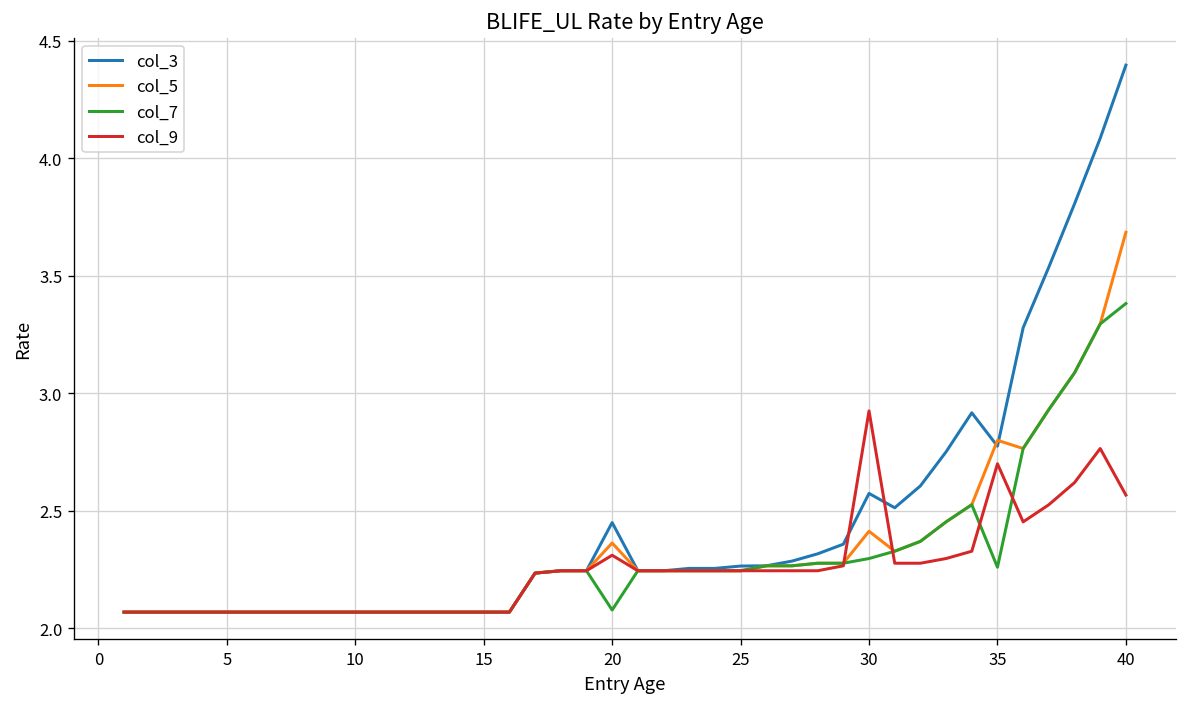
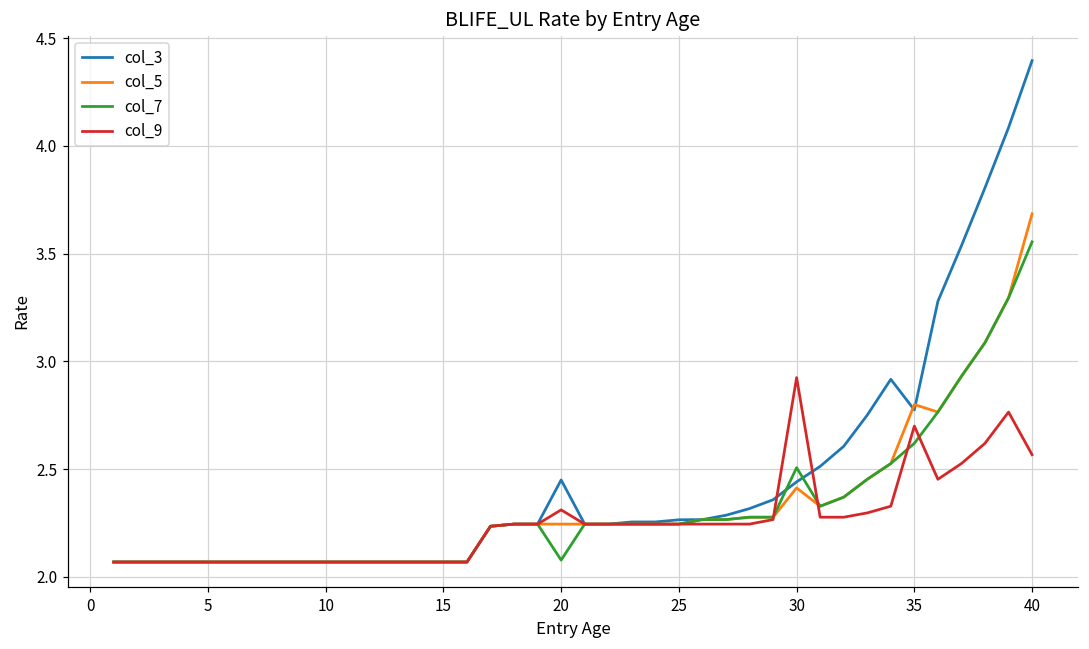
col_5, 20: 2.36 -> 2.25
col_3, 30: 2.57 -> 2.44
col_7, 30: 2.30 -> 2.51
col_7, 35: 2.26 -> 2.62
col_7, 40: 3.38 -> 3.56
